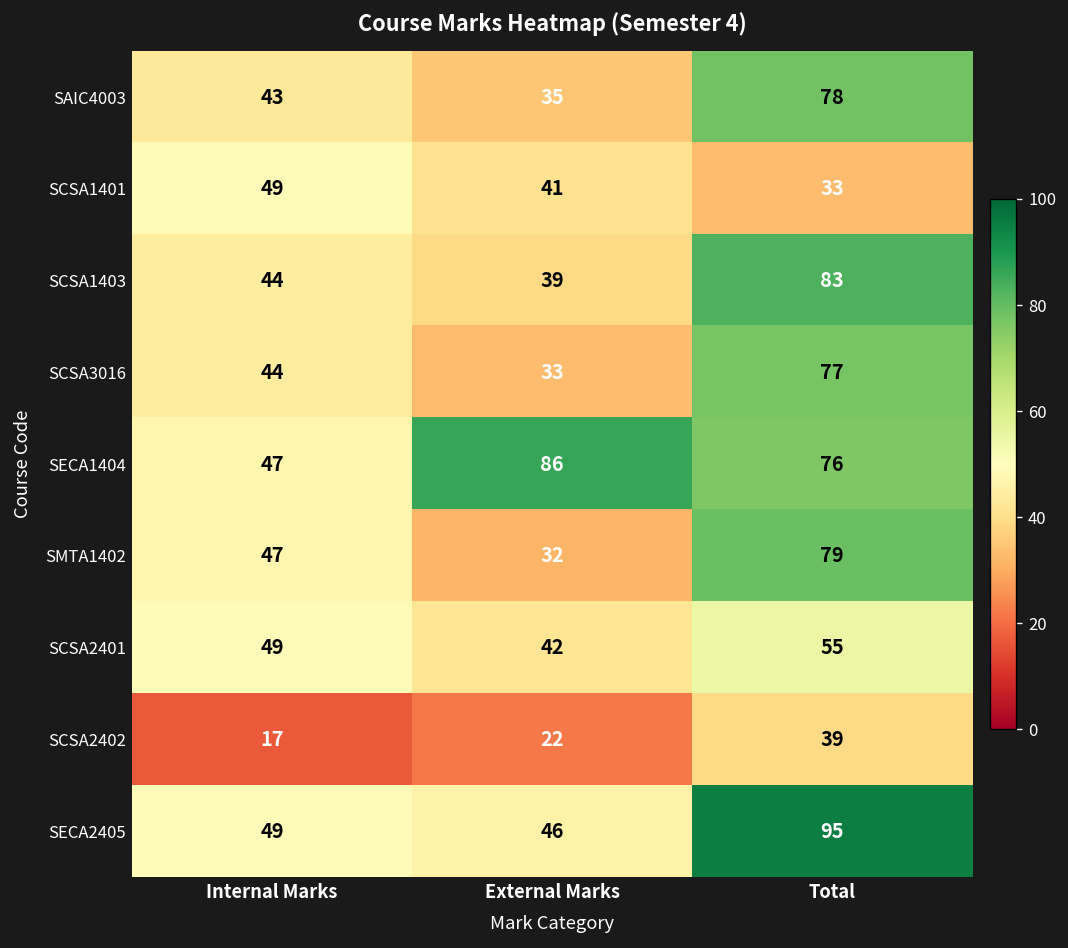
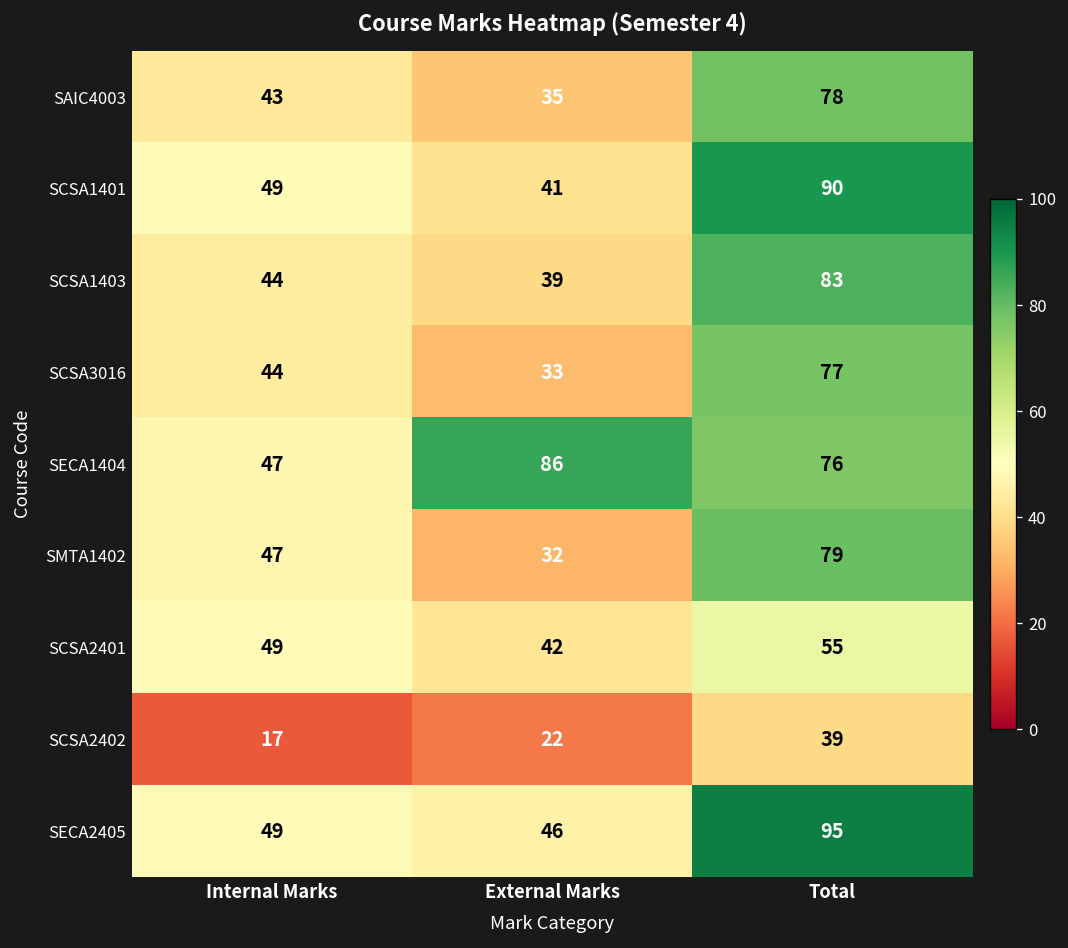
SCSA1401, Total: 33 -> 90
